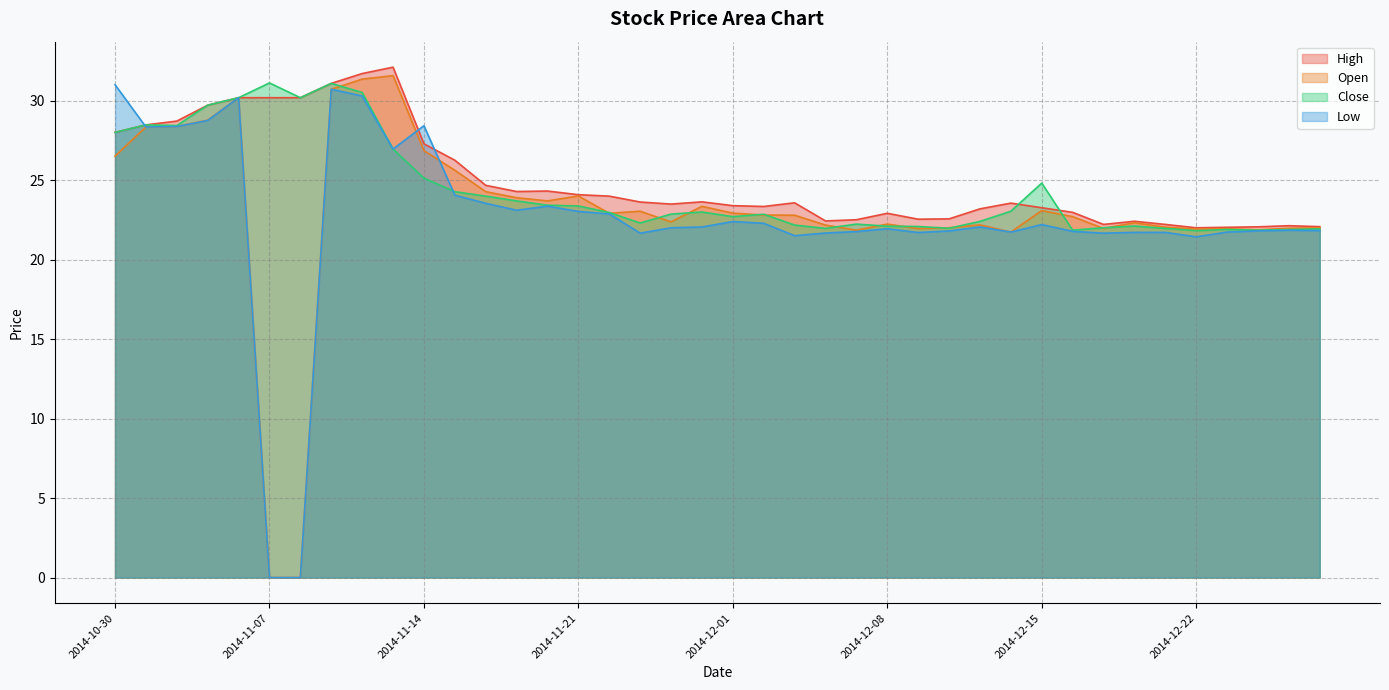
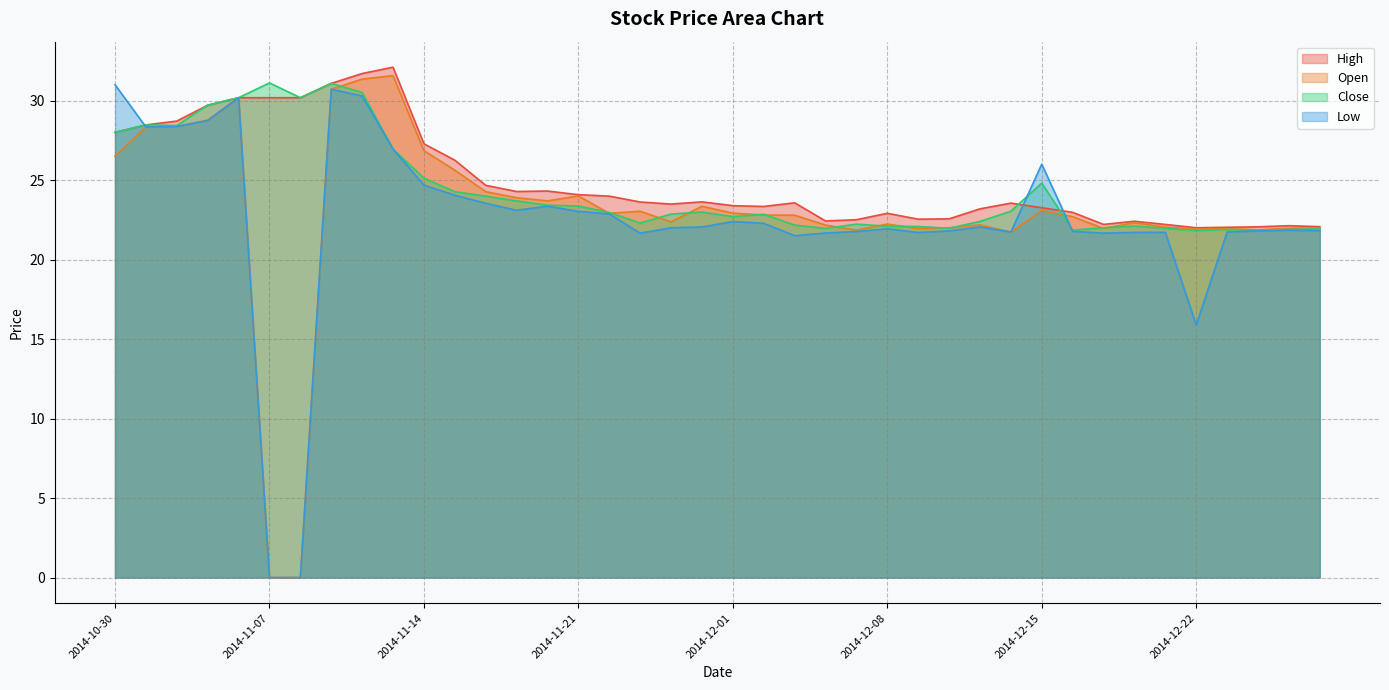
Low, 2014-11-14: 28.4 -> 24.7
Low, 2014-12-15: 22.2 -> 26.0
Low, 2014-12-22: 21.4 -> 15.9
